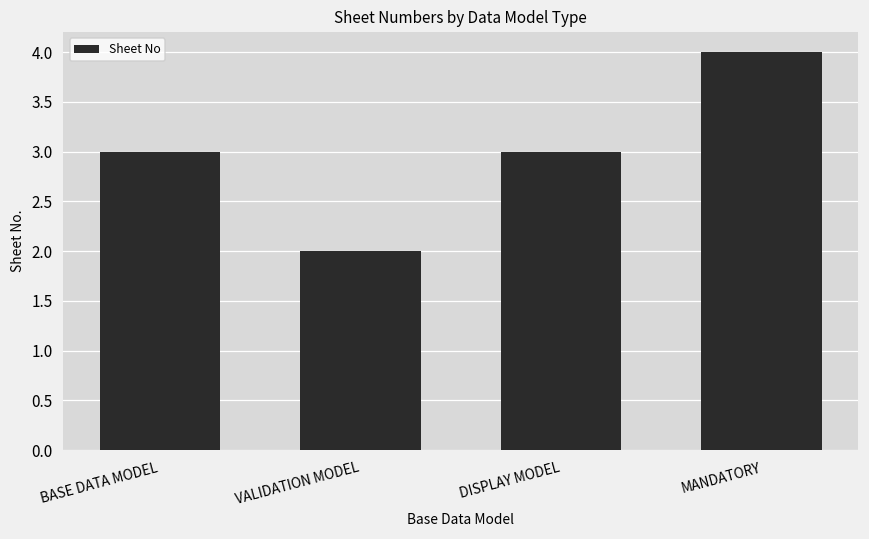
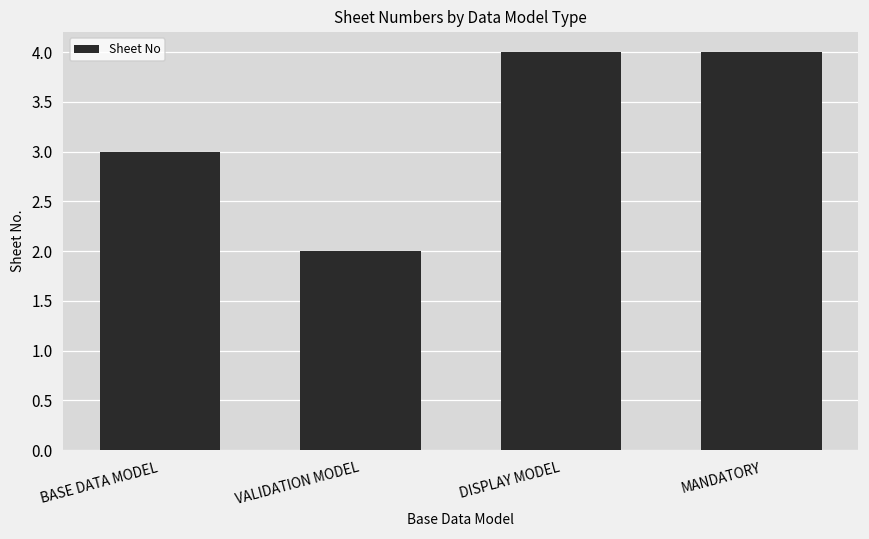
DISPLAY MODEL: 3 -> 4
